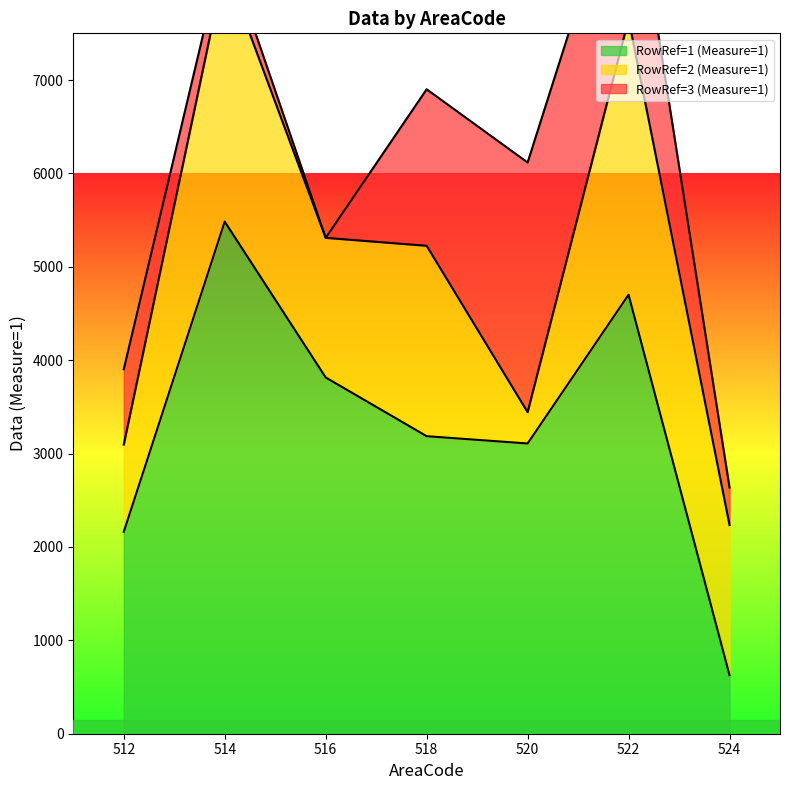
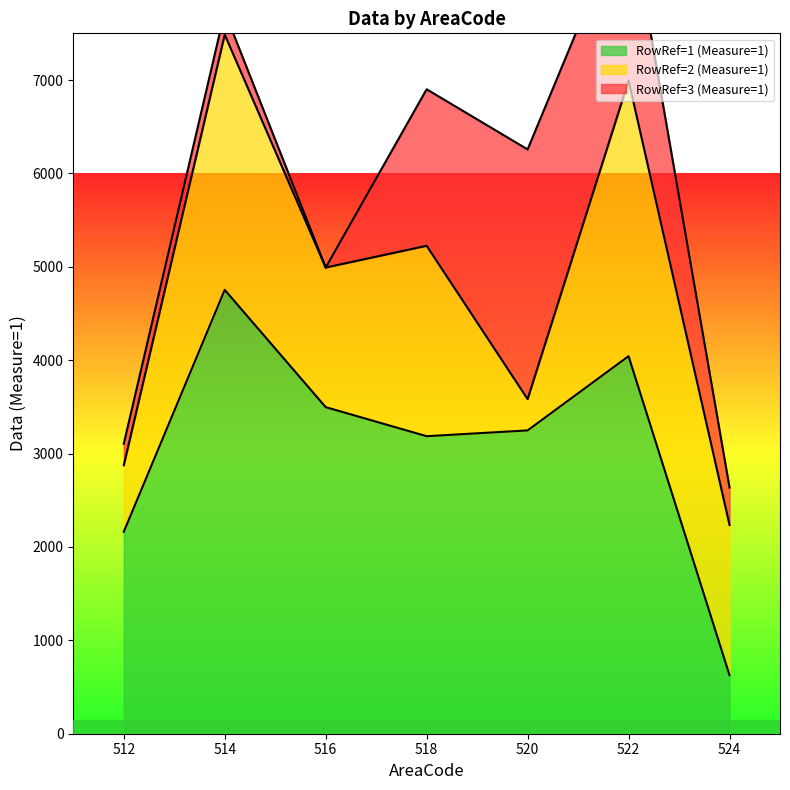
RowRef=2 (Measure=1), 512: 900 -> 700
RowRef=3 (Measure=1), 512: 800 -> 200
RowRef=1 (Measure=1), 514: 5500 -> 4800
RowRef=1 (Measure=1), 516: 3800 -> 3500
RowRef=1 (Measure=1), 520: 3100 -> 3200
RowRef=1 (Measure=1), 522: 4700 -> 4000
